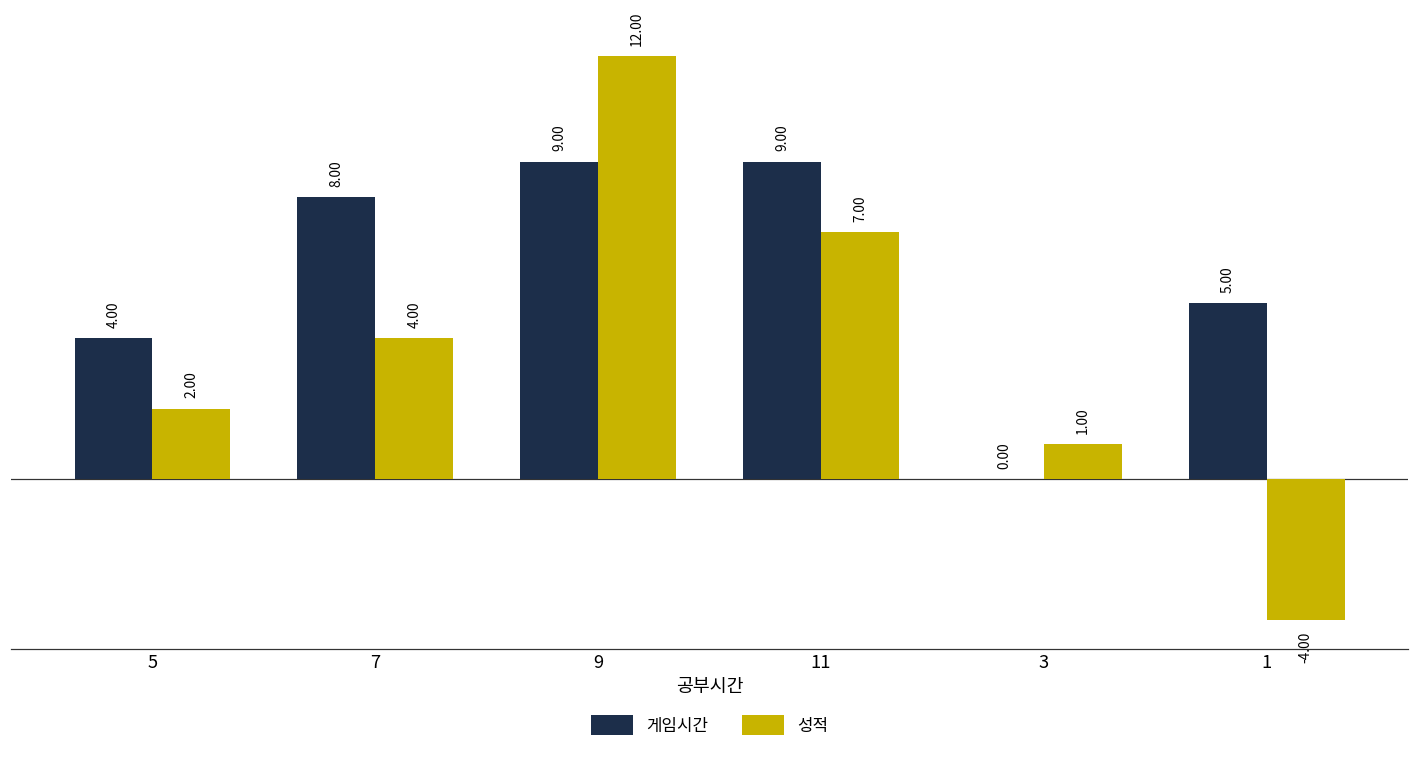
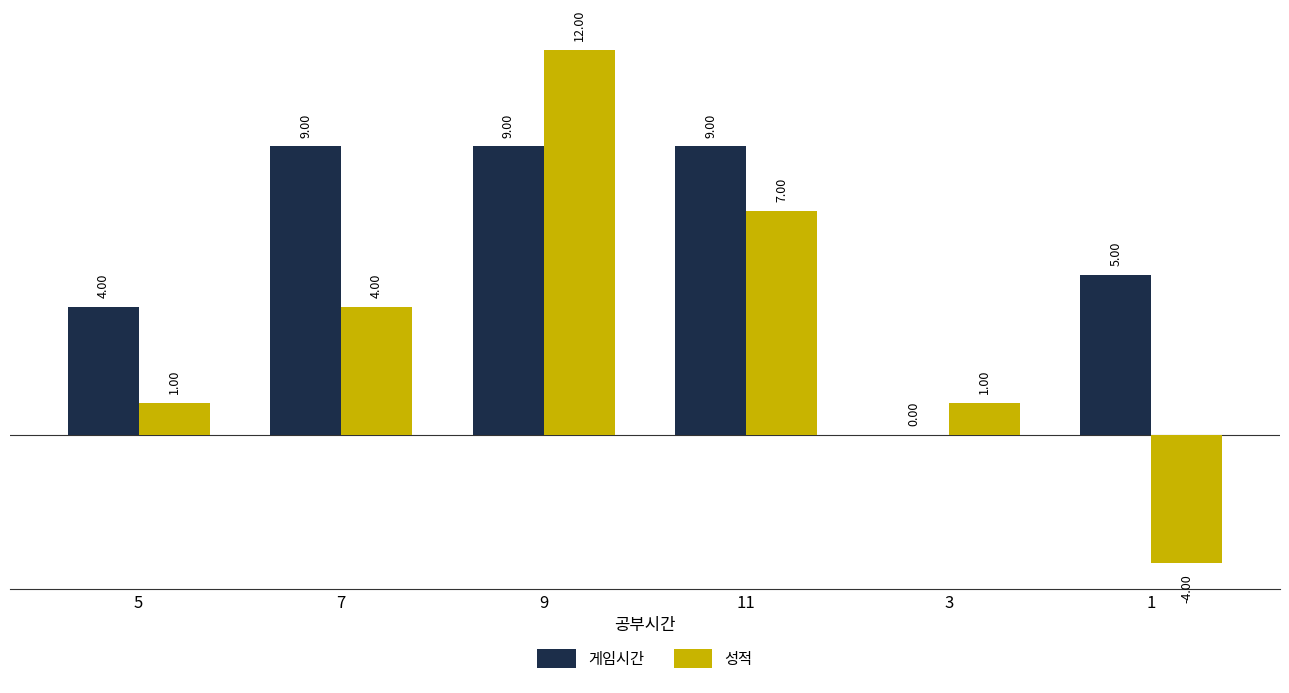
성적, 5: 2.00 -> 1.00
게임시간, 7: 8.00 -> 9.00
